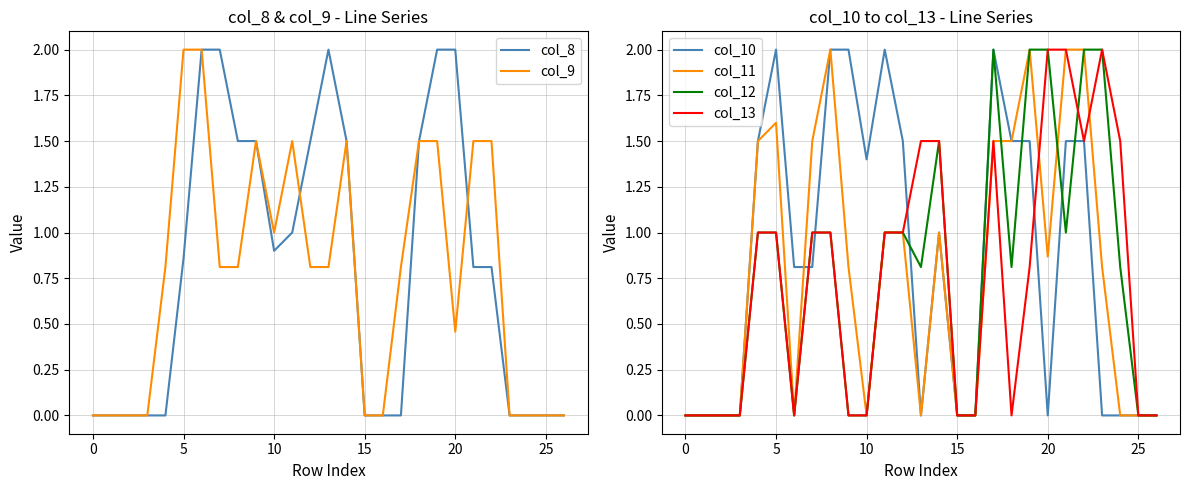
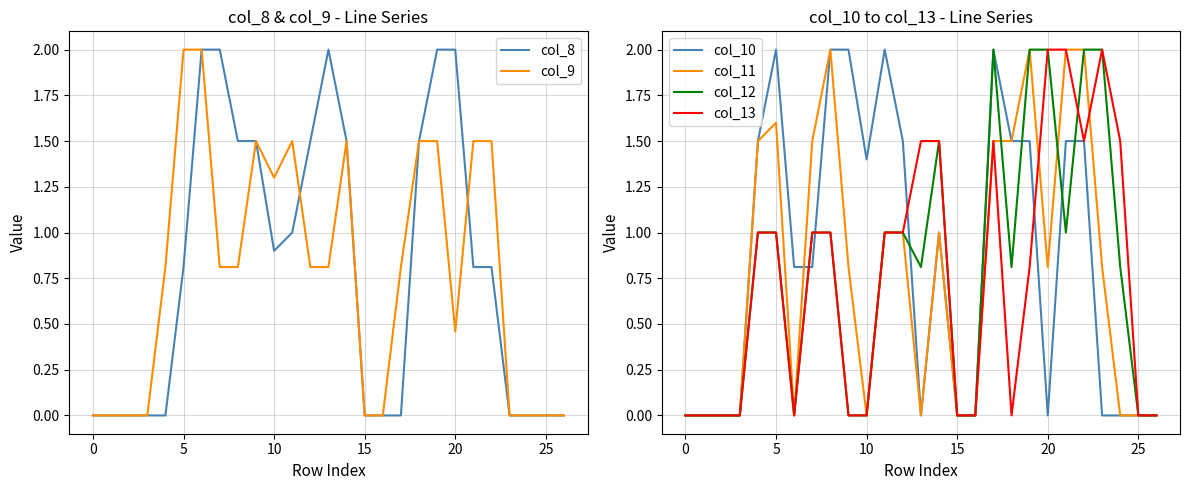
col_8 & col_9 - Line Series, col_8, 5: 0.86 -> 0.81
col_8 & col_9 - Line Series, col_9, 10: 1.0 -> 1.3
col_10 to col_13 - Line Series, col_11, 20: 0.87 -> 0.81
